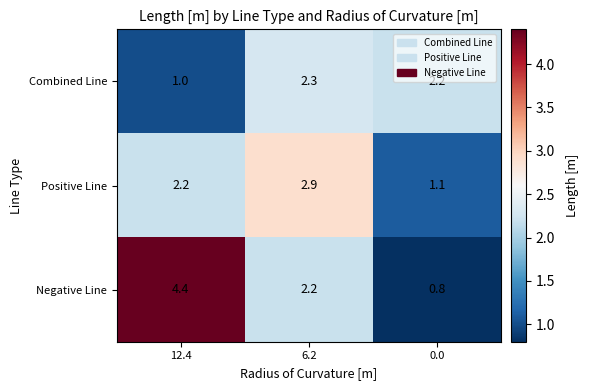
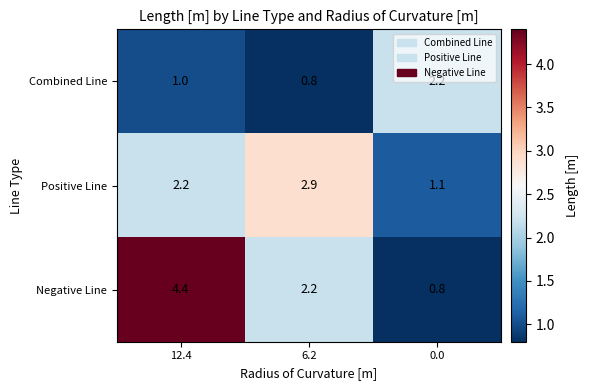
Combined Line, 6.2: 2.3 -> 0.8
